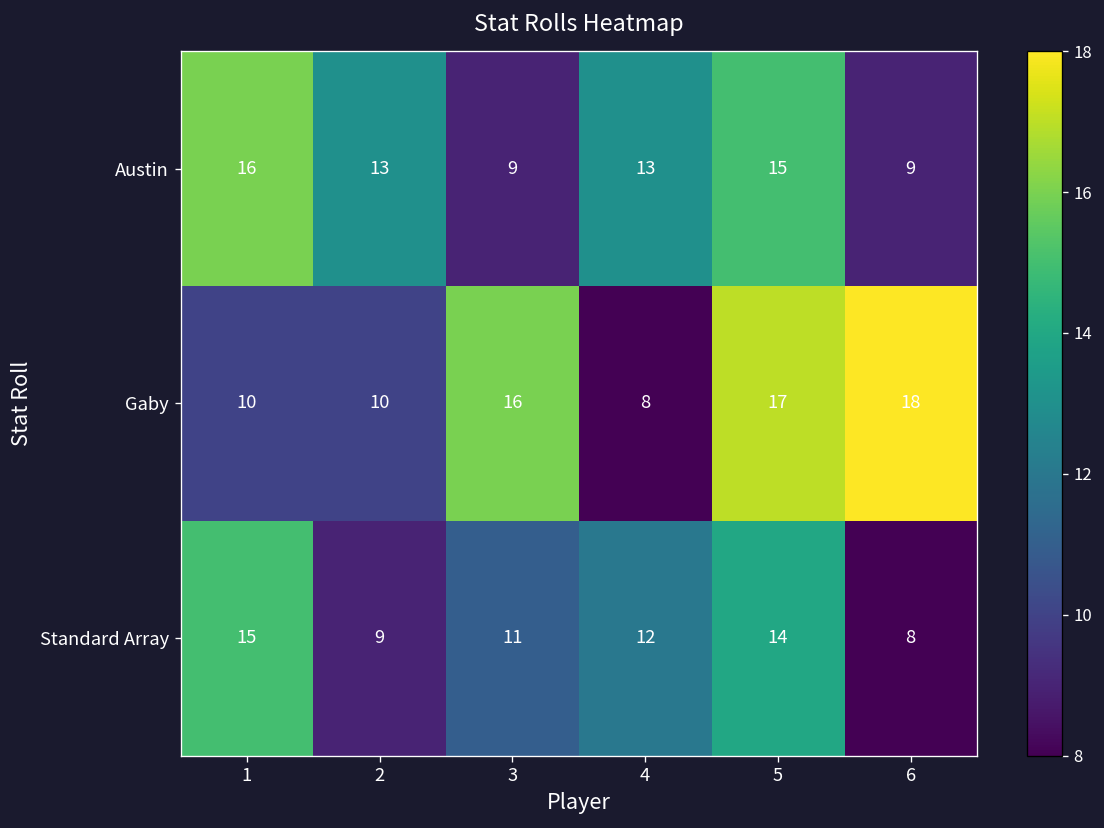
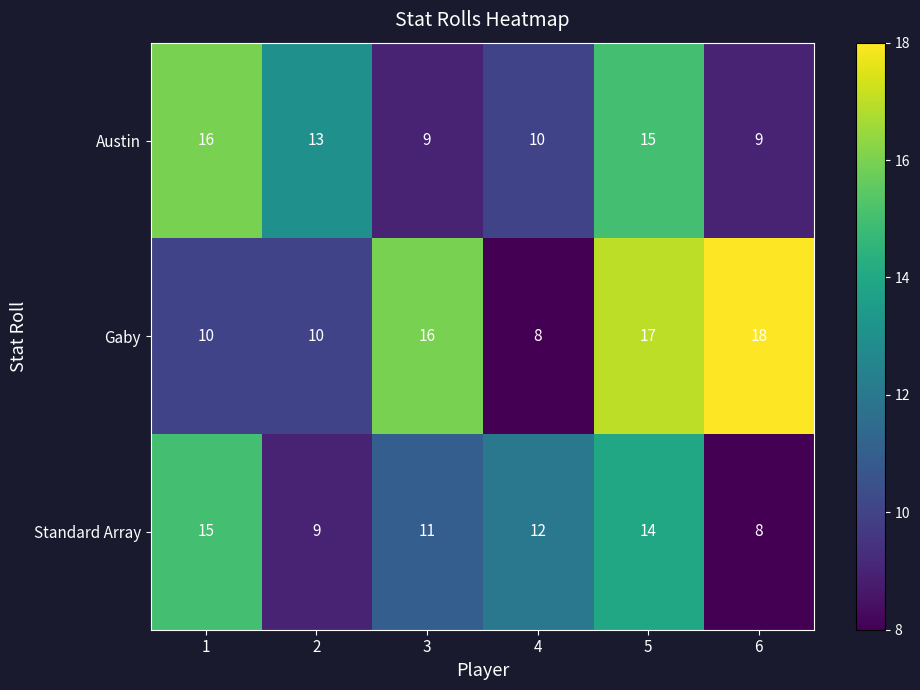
Austin, 4: 13 -> 10
